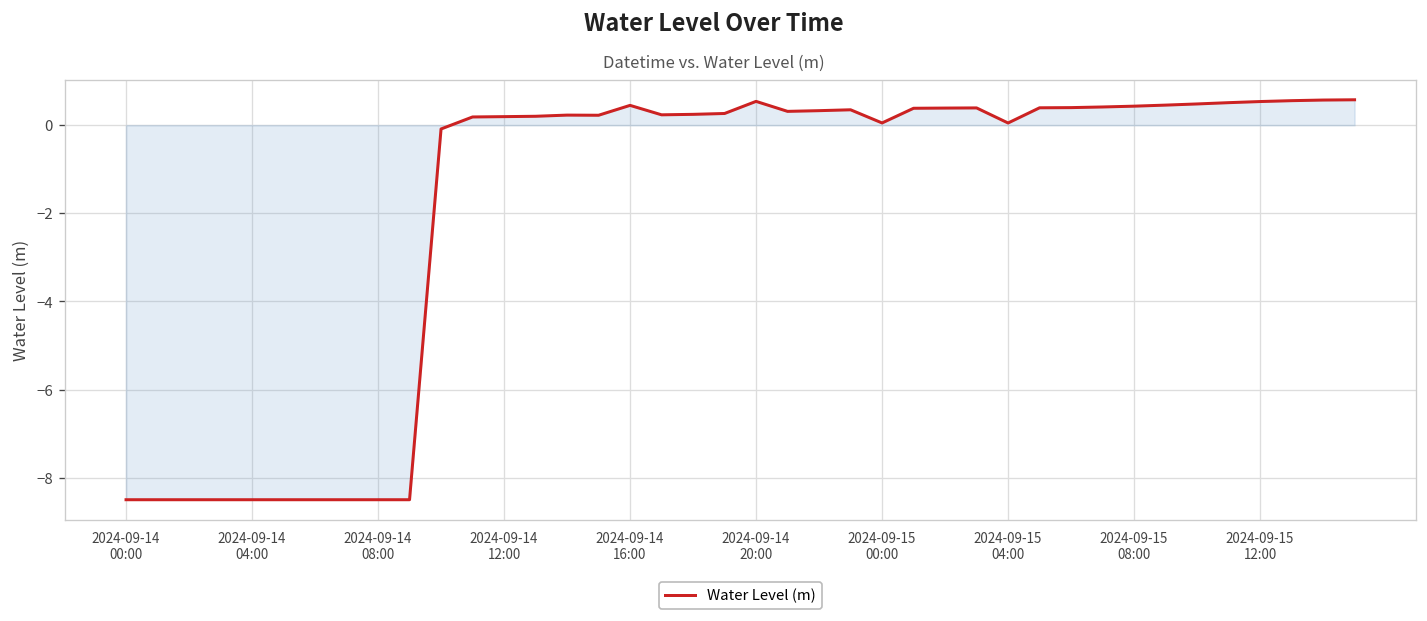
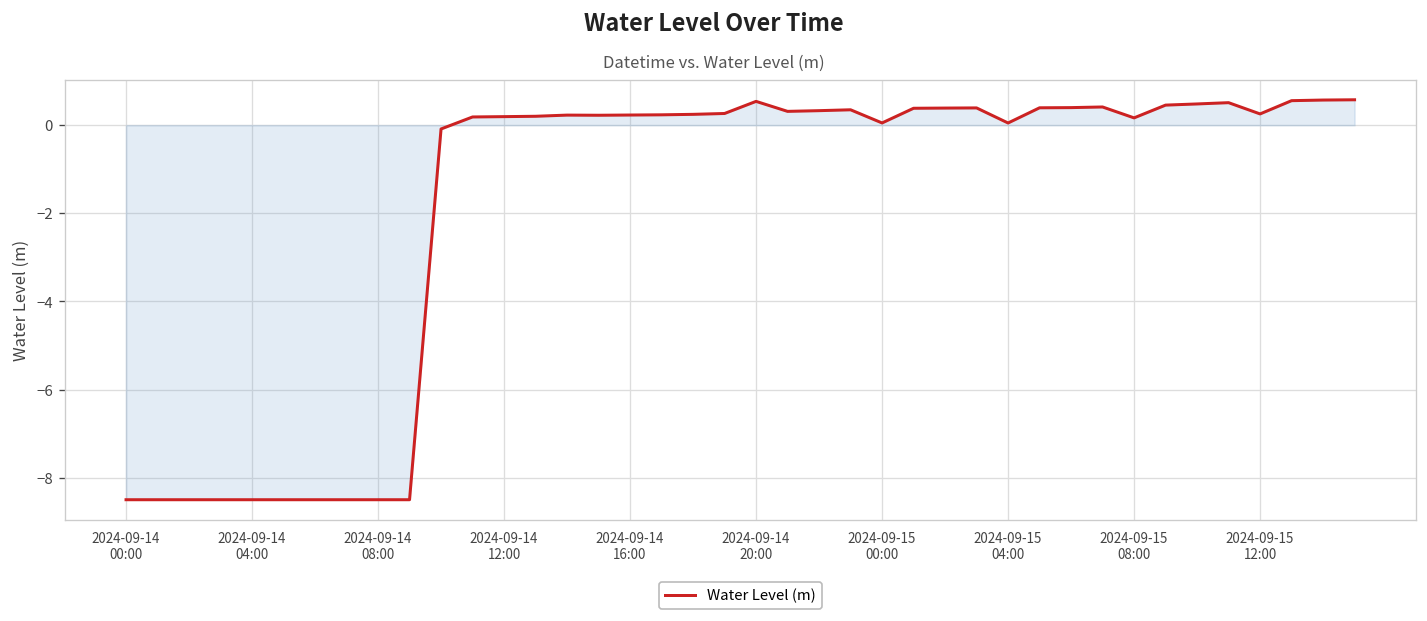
Water Level (m), 2024-09-14 16:00: 0.5 -> 0.2
Water Level (m), 2024-09-15 08:00: 0.4 -> 0.2
Water Level (m), 2024-09-15 12:00: 0.5 -> 0.3
